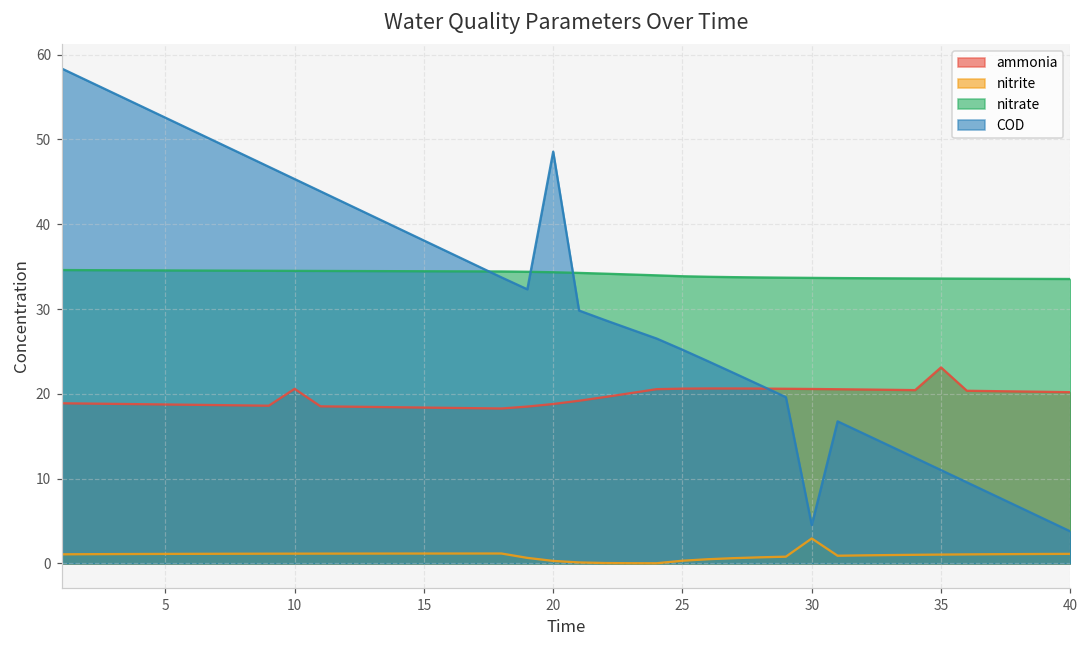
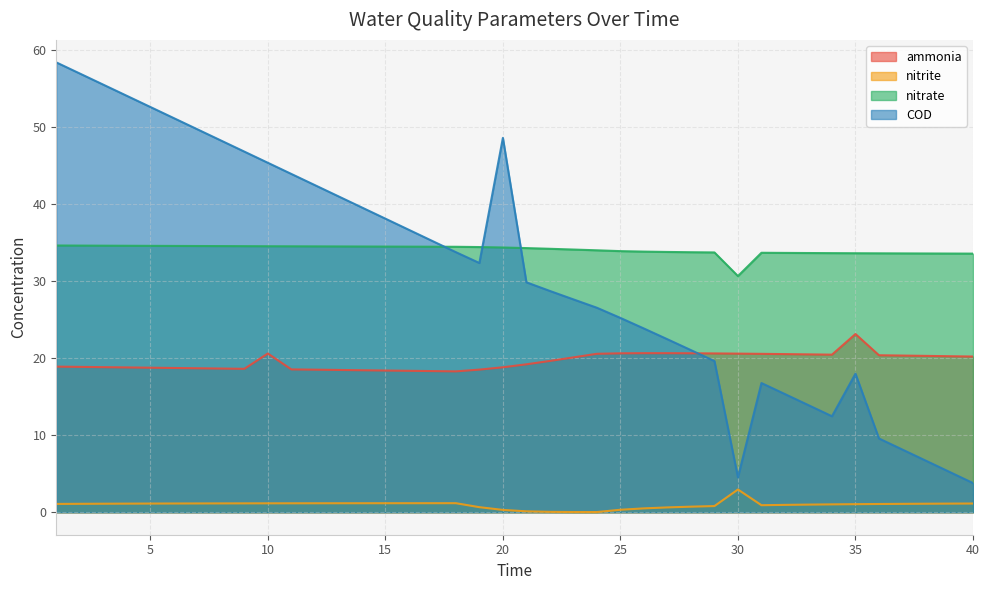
nitrate, 30: 34 -> 31
COD, 35: 11 -> 18
